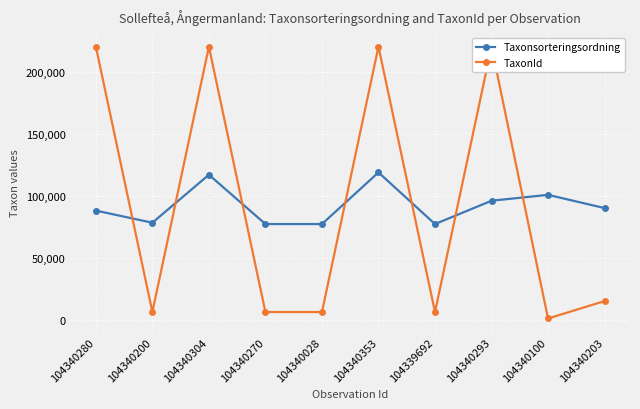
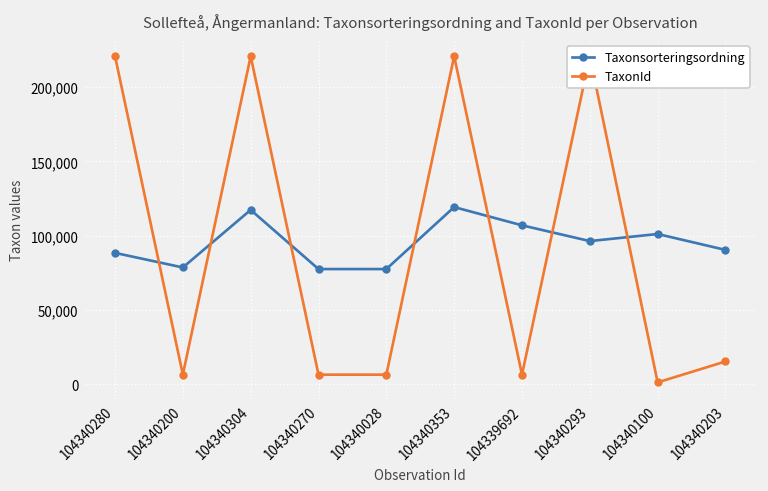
Taxonsorteringsordning, 104339692: 78,000 -> 107,000
